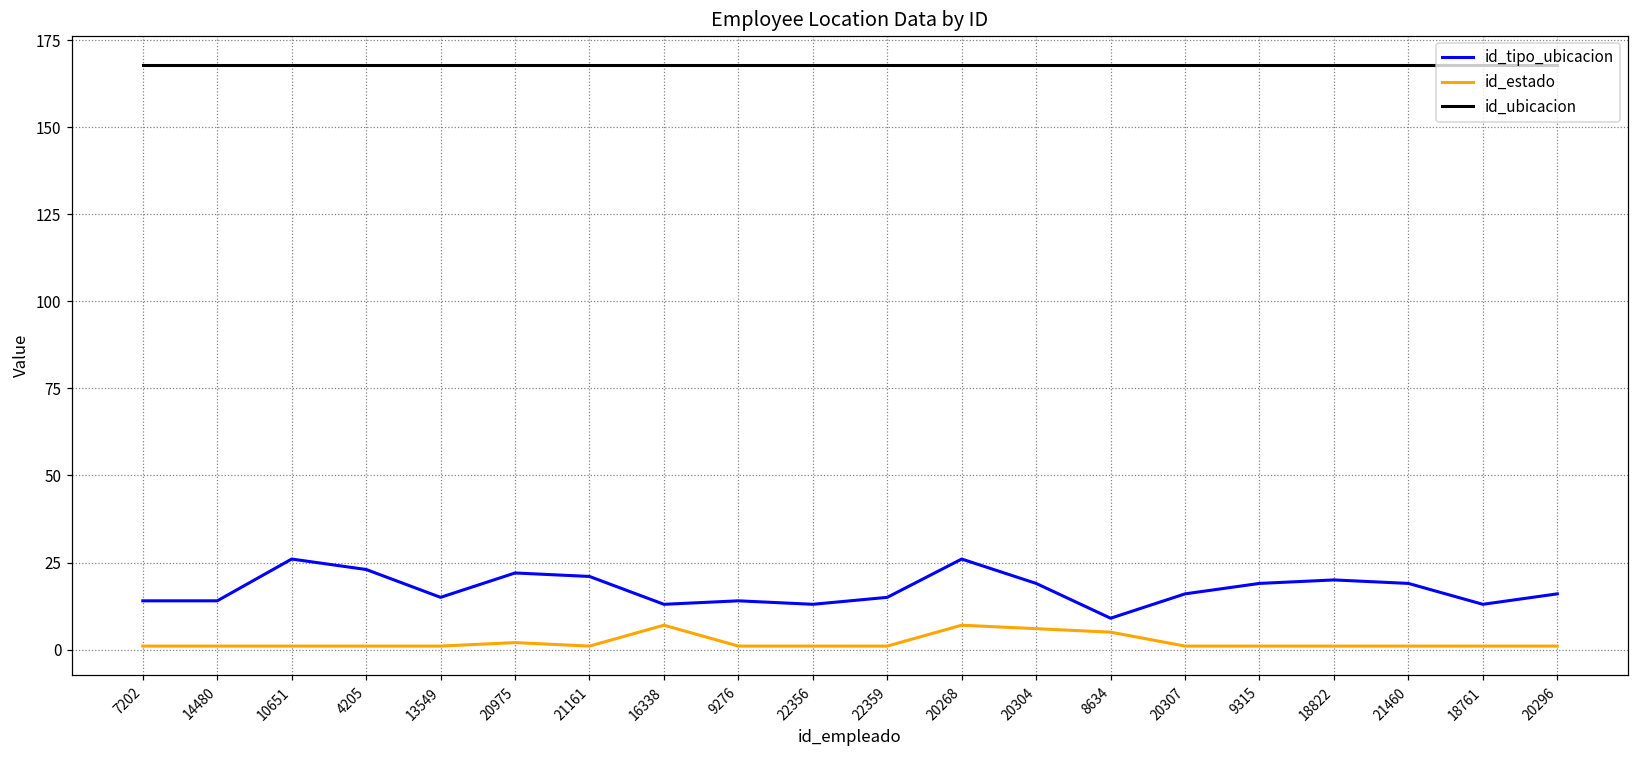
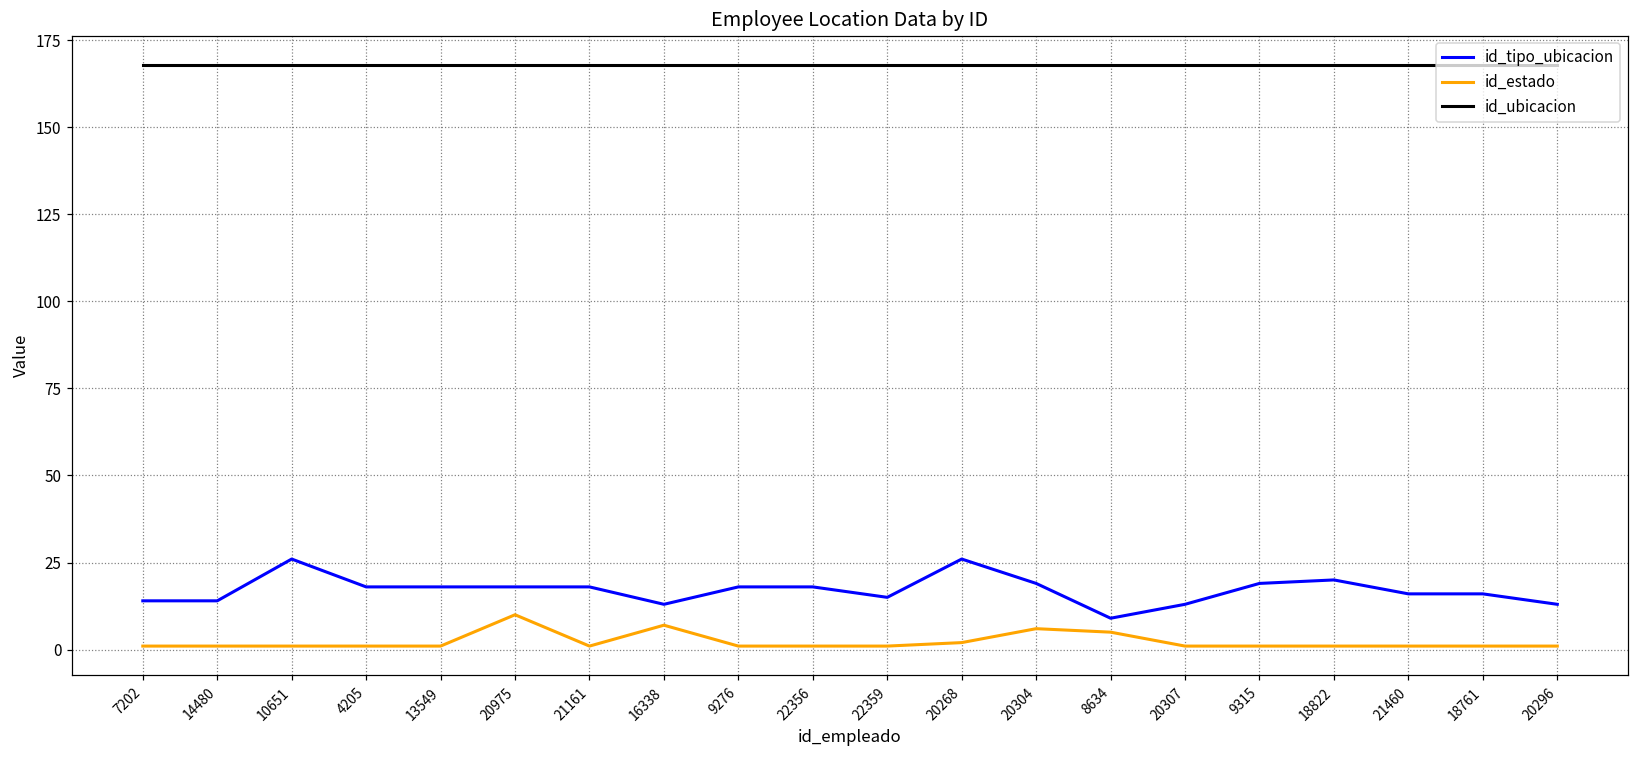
id_tipo_ubicacion, 4205: 23 -> 18
id_tipo_ubicacion, 13549: 15 -> 18
id_tipo_ubicacion, 20975: 22 -> 18
id_estado, 20975: 2 -> 10
id_tipo_ubicacion, 21161: 21 -> 18
id_tipo_ubicacion, 9276: 14 -> 18
id_tipo_ubicacion, 22356: 13 -> 18
id_estado, 20268: 7 -> 2
id_tipo_ubicacion, 20307: 16 -> 13
id_tipo_ubicacion, 21460: 19 -> 16
id_tipo_ubicacion, 18761: 13 -> 16
id_tipo_ubicacion, 20296: 16 -> 13
